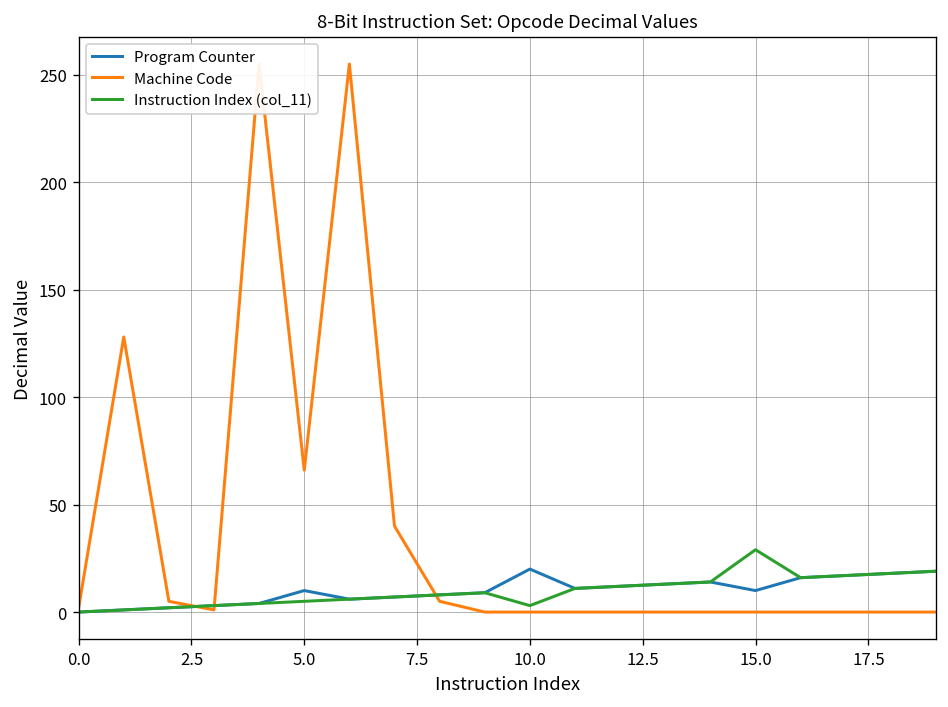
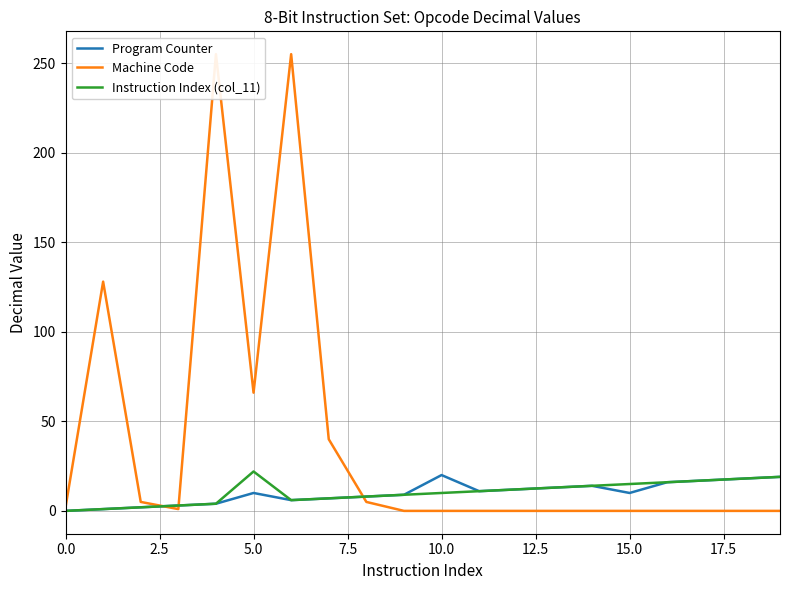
Instruction Index (col_11), 5.0: 5 -> 22
Instruction Index (col_11), 10.0: 3 -> 10
Instruction Index (col_11), 15.0: 29 -> 15
